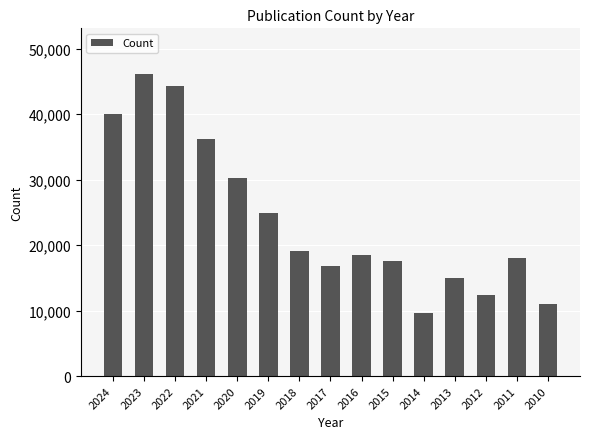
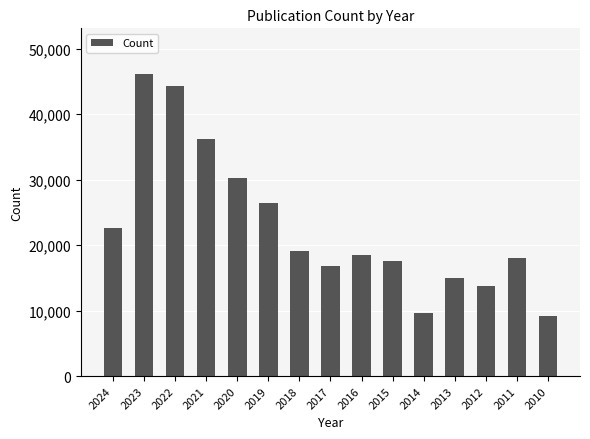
2024: 40,000 -> 23,000
2019: 25,000 -> 26,000
2012: 12,000 -> 14,000
2010: 11,000 -> 9,000
